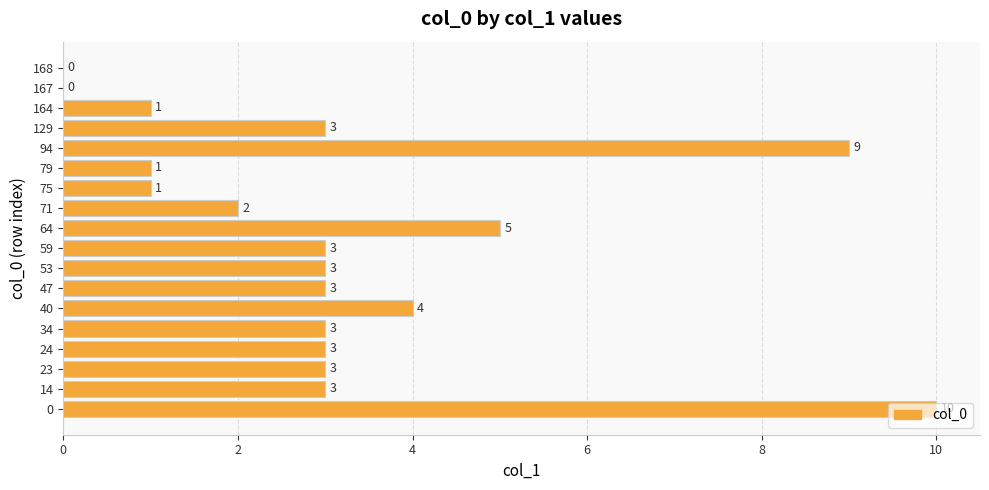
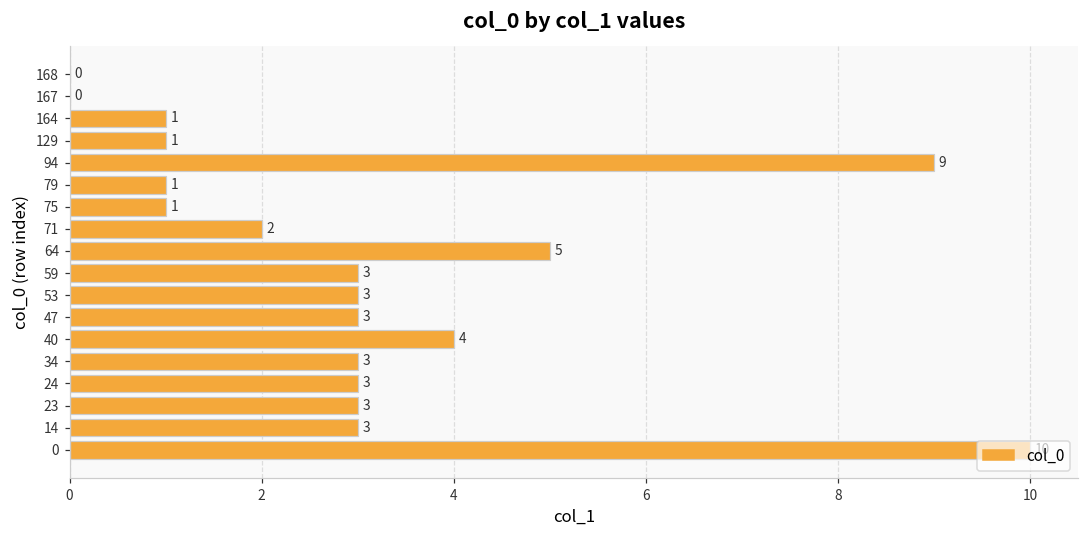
129: 3 -> 1
